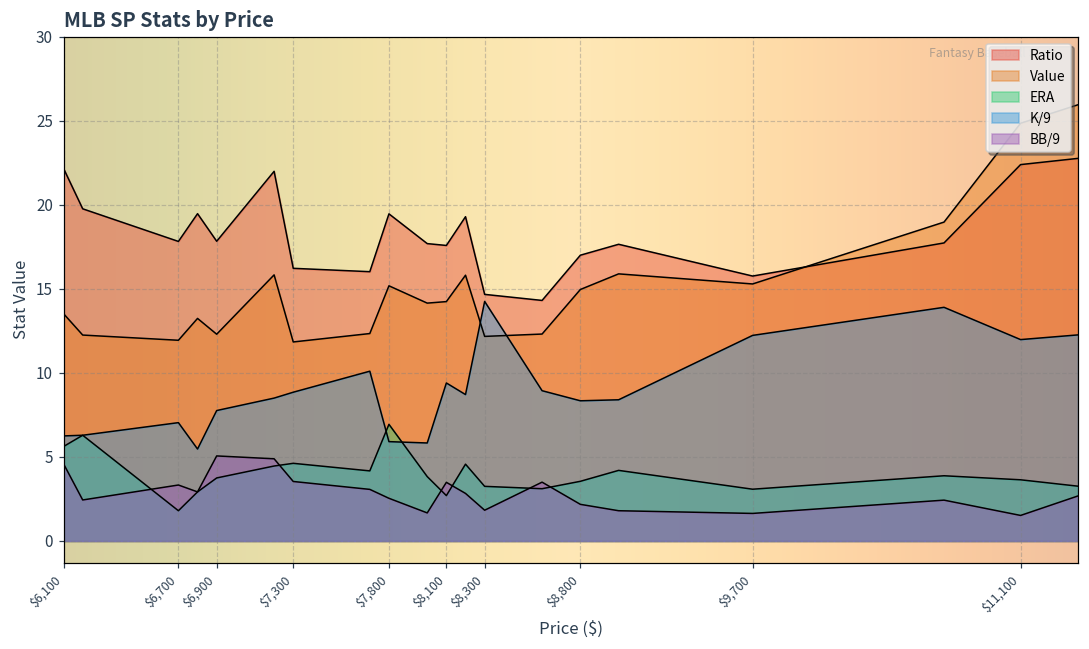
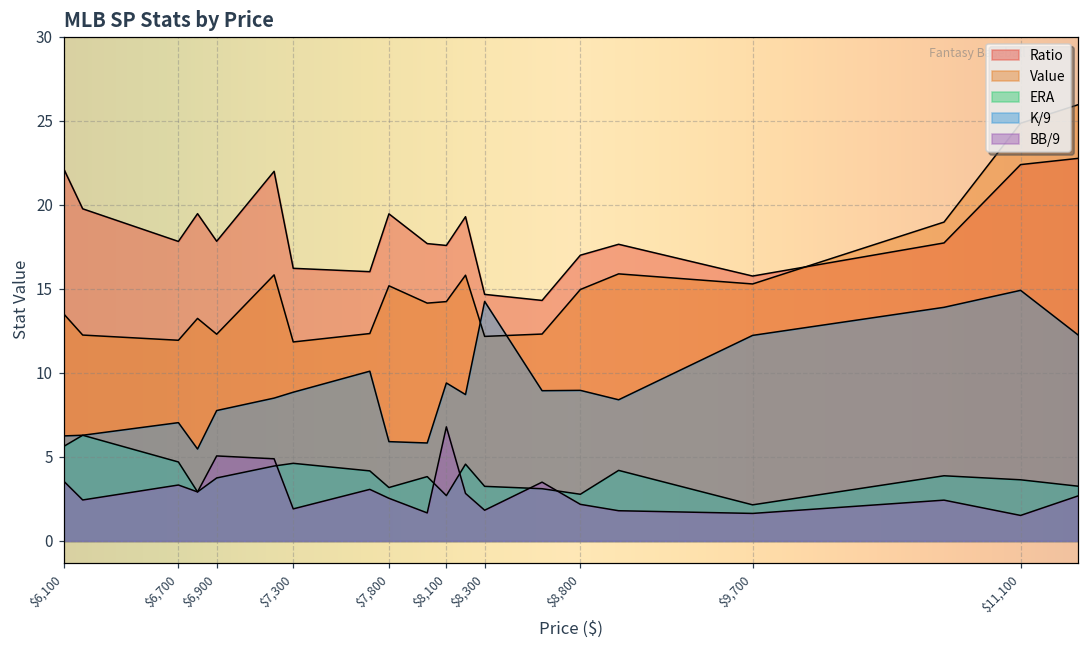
BB/9, $6,100: 4.6 -> 3.6
ERA, $6,700: 1.8 -> 4.7
BB/9, $7,300: 3.5 -> 1.9
ERA, $7,800: 6.9 -> 3.2
BB/9, $8,100: 3.5 -> 6.8
ERA, $8,800: 3.6 -> 2.8
K/9, $8,800: 8.3 -> 9.0
ERA, $9,700: 3.1 -> 2.2
K/9, $11,100: 12.0 -> 14.9
